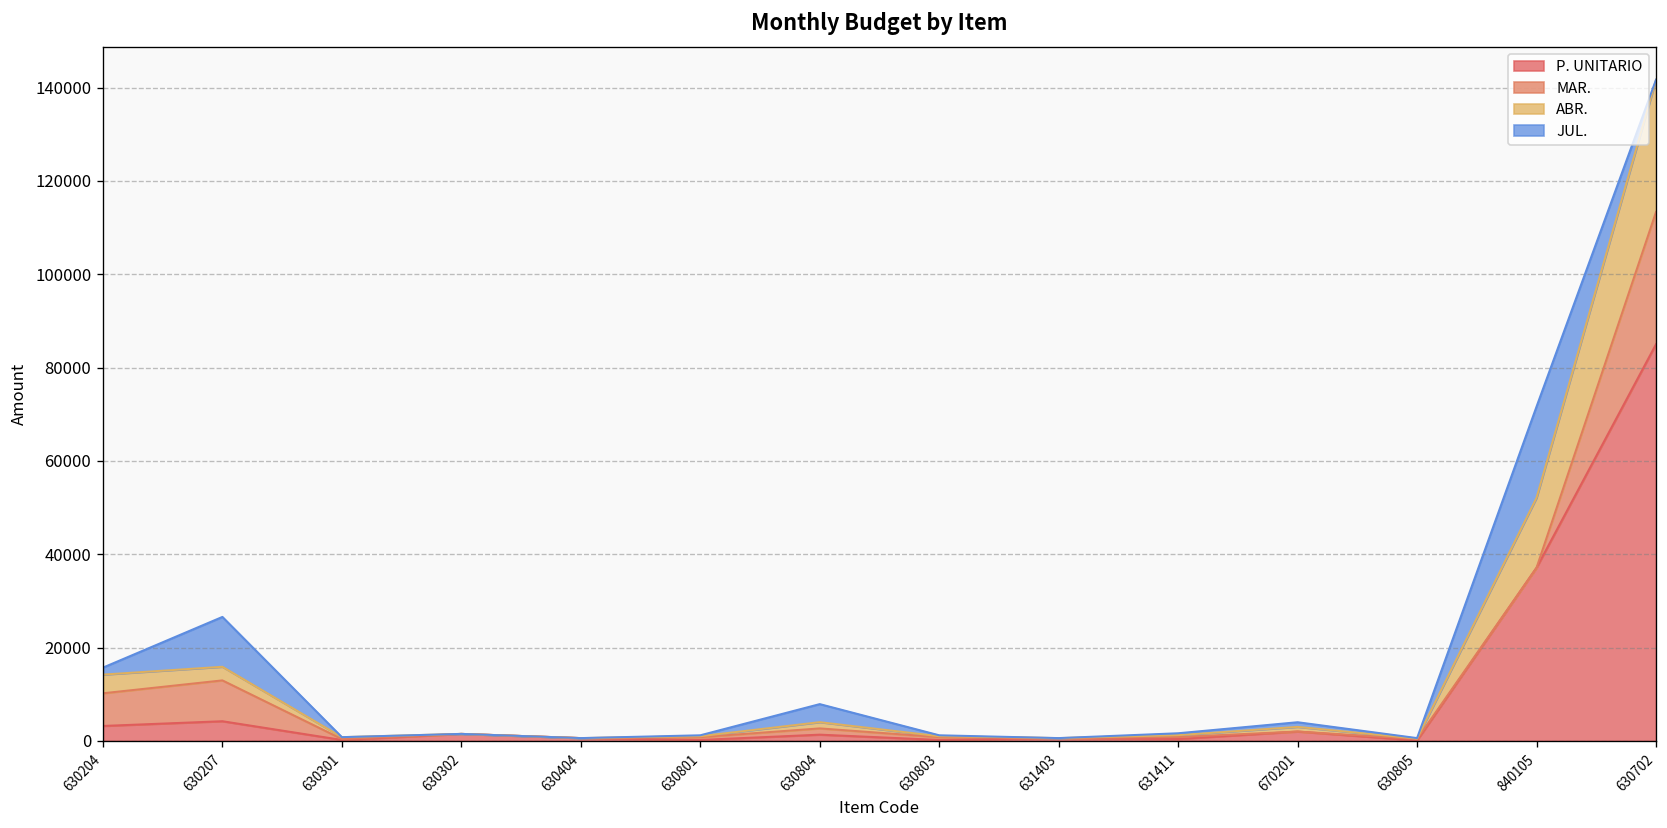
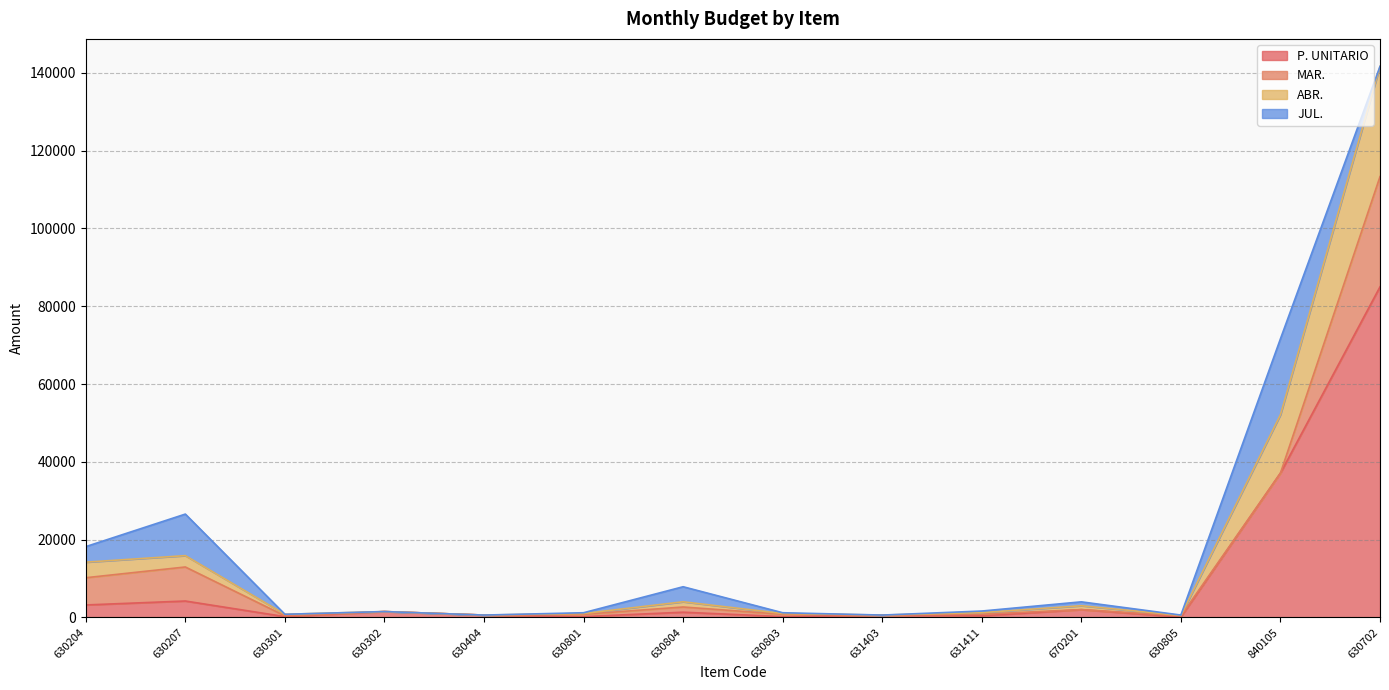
JUL., 630204: 2000 -> 4000
